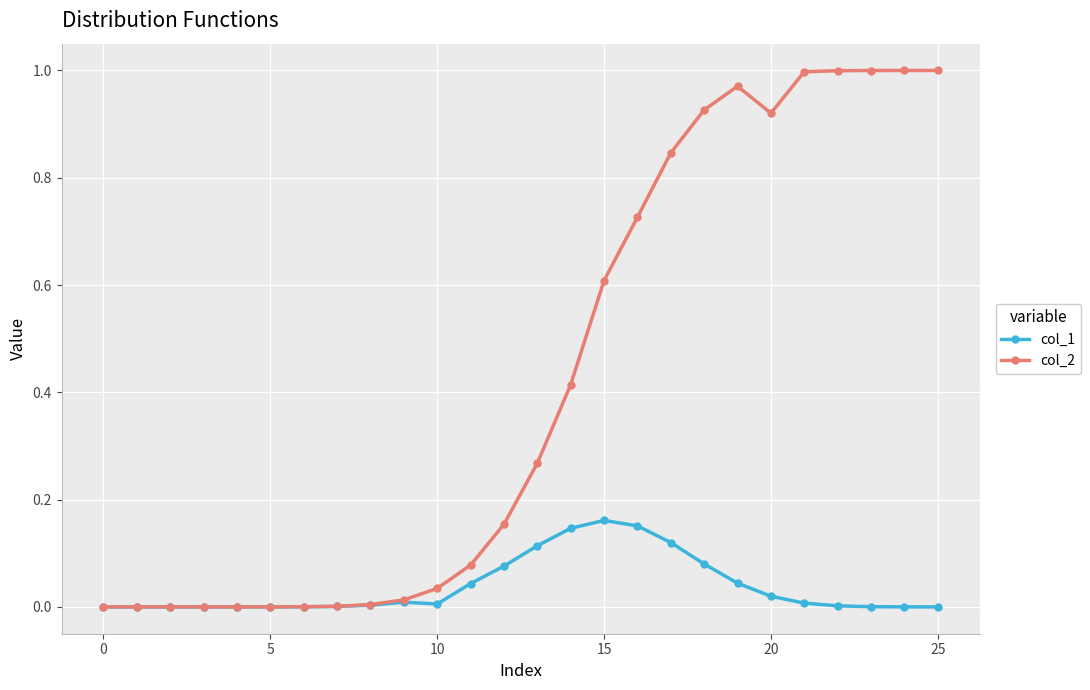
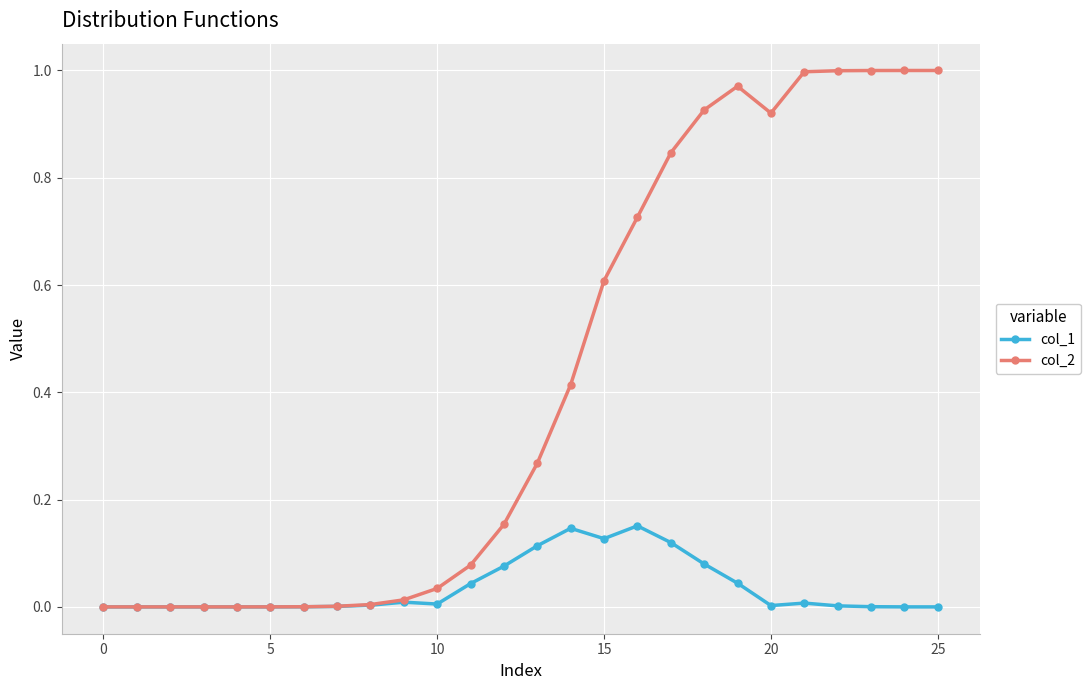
col_1, 15: 0.16 -> 0.13
col_1, 20: 0.02 -> 0.00
